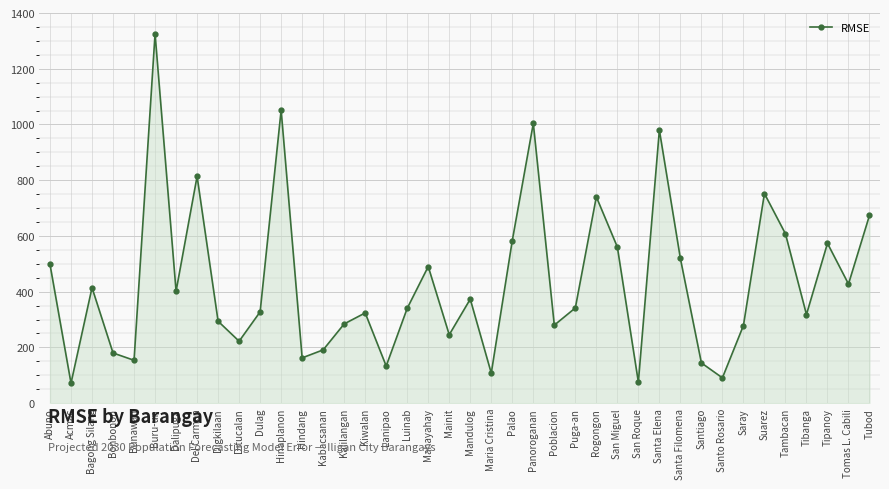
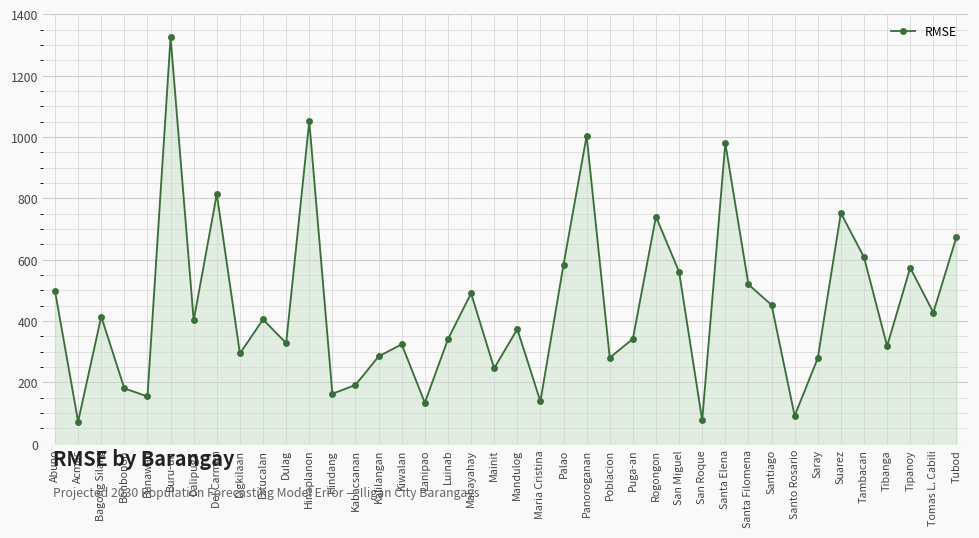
Ditucalan: 220 -> 400
Maria Cristina: 110 -> 140
Santiago: 140 -> 450
